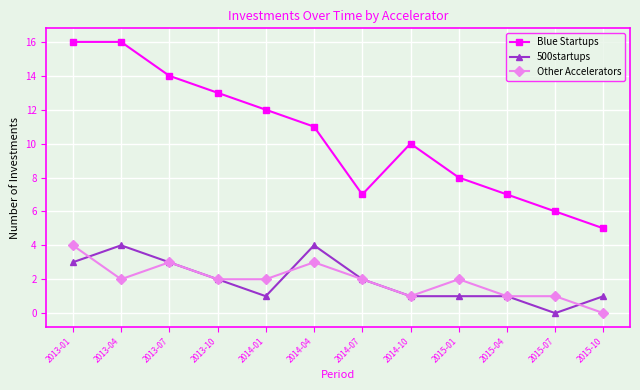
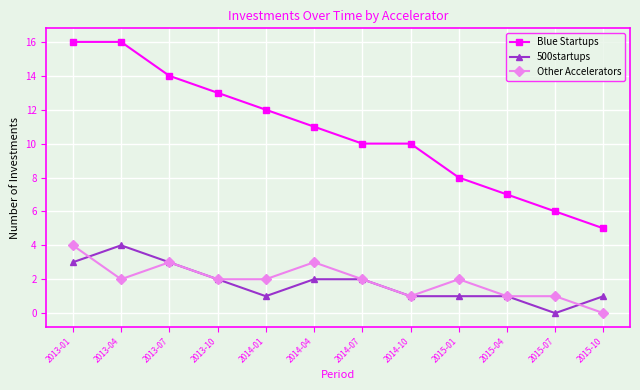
500startups, 2014-04: 4 -> 2
Blue Startups, 2014-07: 7 -> 10
